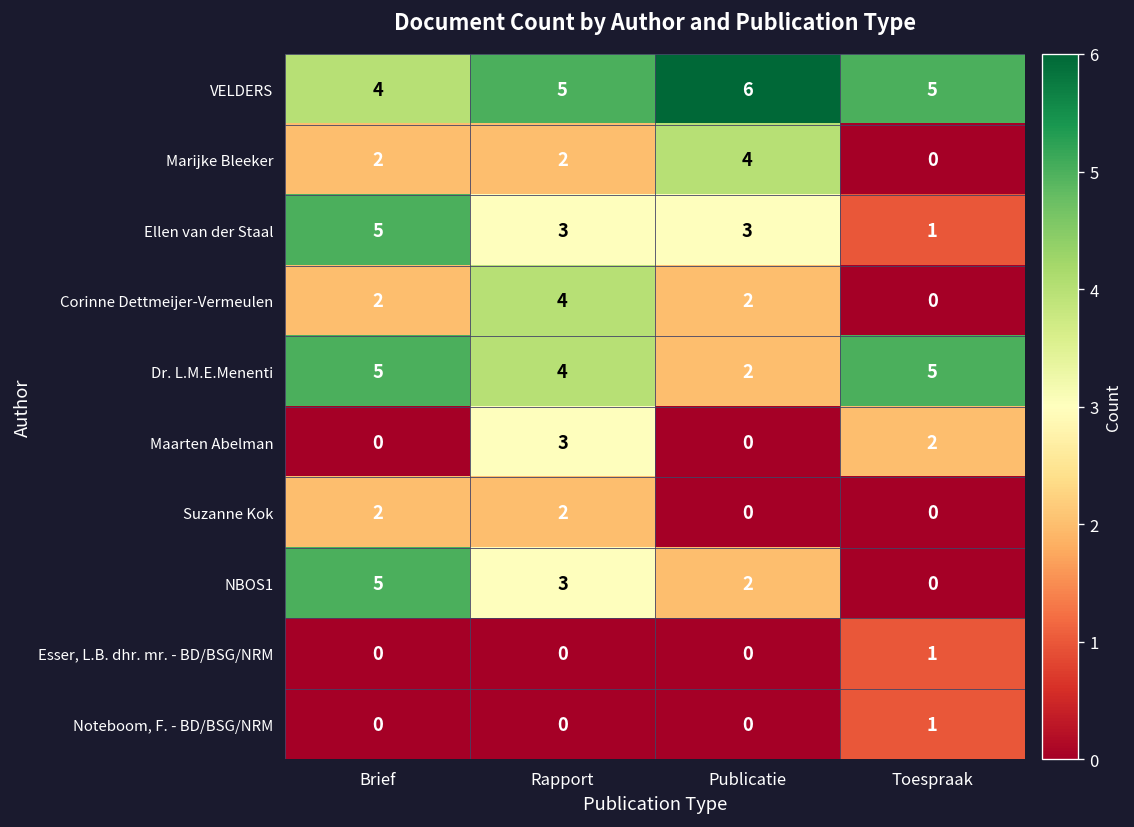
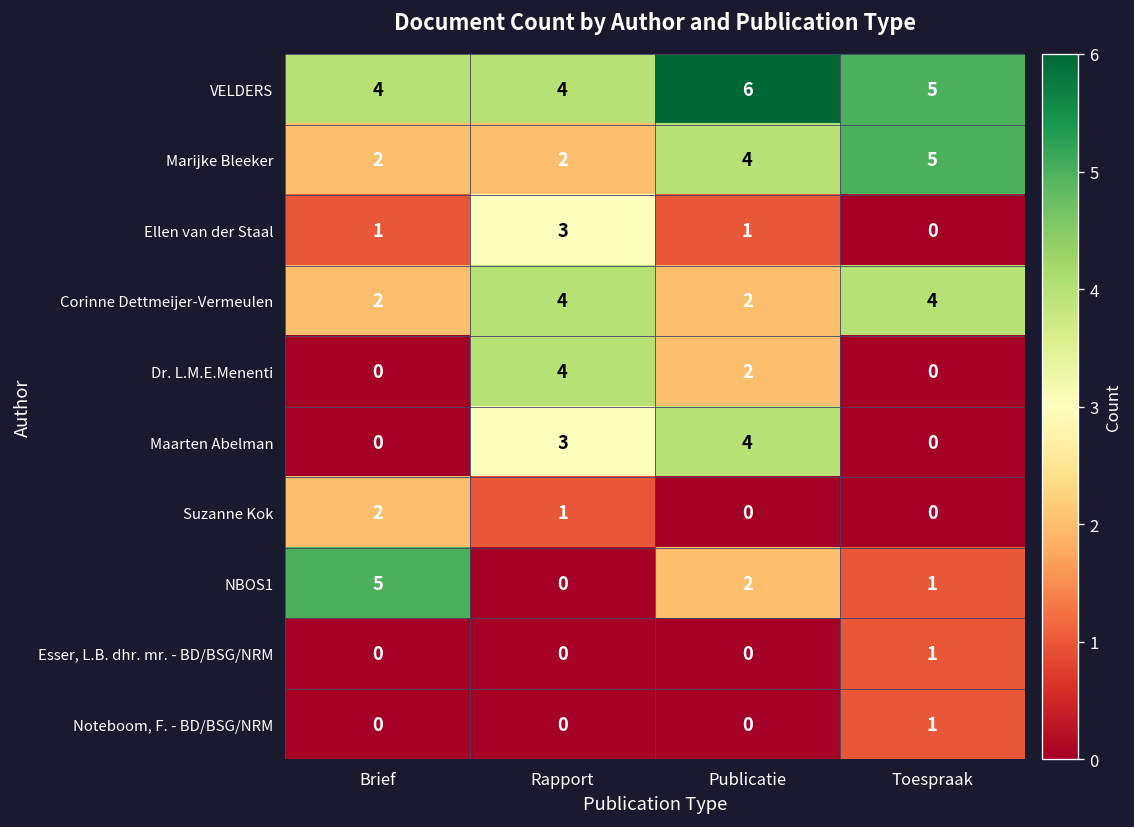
VELDERS, Rapport: 5 -> 4
Marijke Bleeker, Toespraak: 0 -> 5
Ellen van der Staal, Brief: 5 -> 1
Ellen van der Staal, Publicatie: 3 -> 1
Ellen van der Staal, Toespraak: 1 -> 0
Corinne Dettmeijer-Vermeulen, Toespraak: 0 -> 4
Dr. L.M.E.Menenti, Brief: 5 -> 0
Dr. L.M.E.Menenti, Toespraak: 5 -> 0
Maarten Abelman, Publicatie: 0 -> 4
Maarten Abelman, Toespraak: 2 -> 0
Suzanne Kok, Rapport: 2 -> 1
NBOS1, Rapport: 3 -> 0
NBOS1, Toespraak: 0 -> 1
